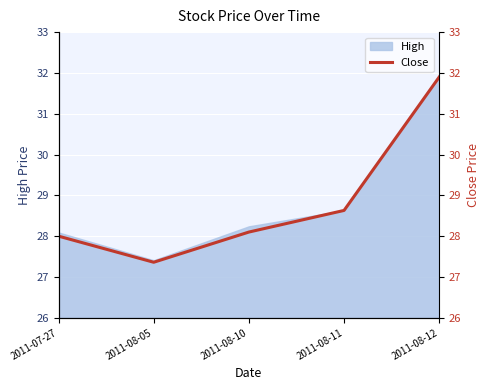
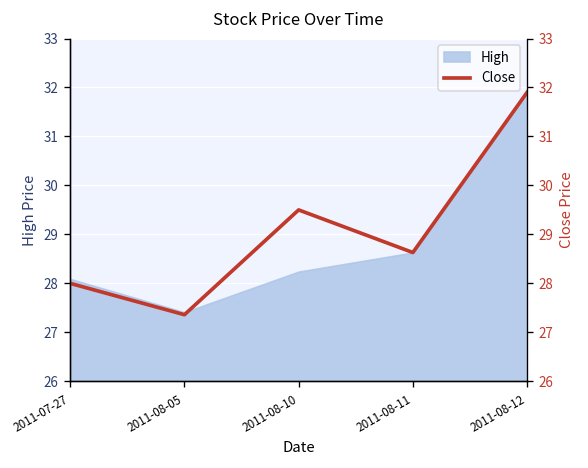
Close, 2011-08-10: 28.1 -> 29.5
